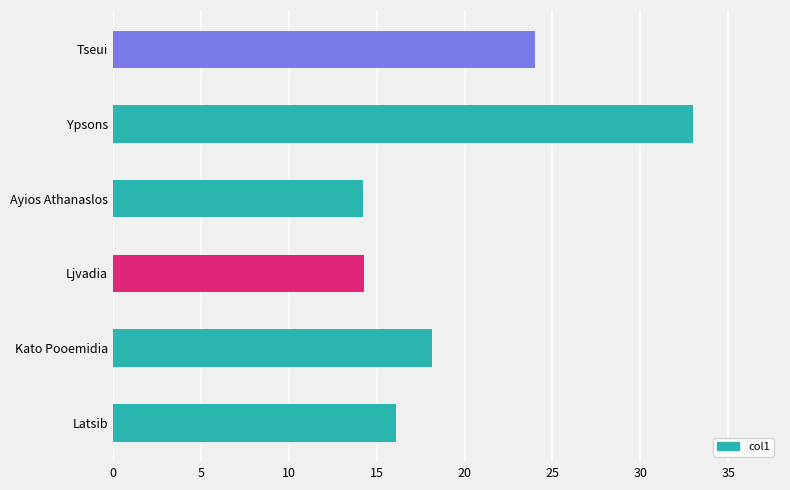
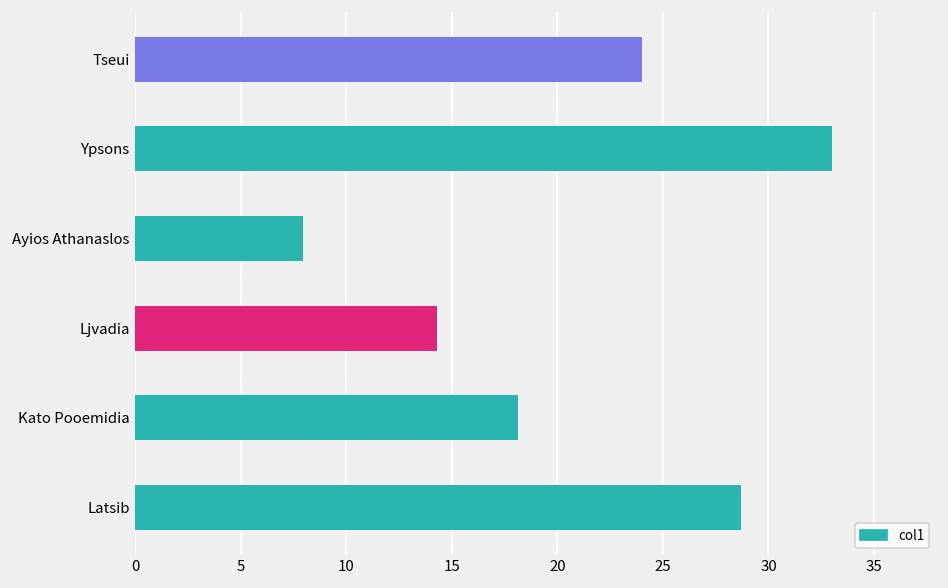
Ayios Athanaslos: 14.2 -> 7.9
Latsib: 16.1 -> 28.7
